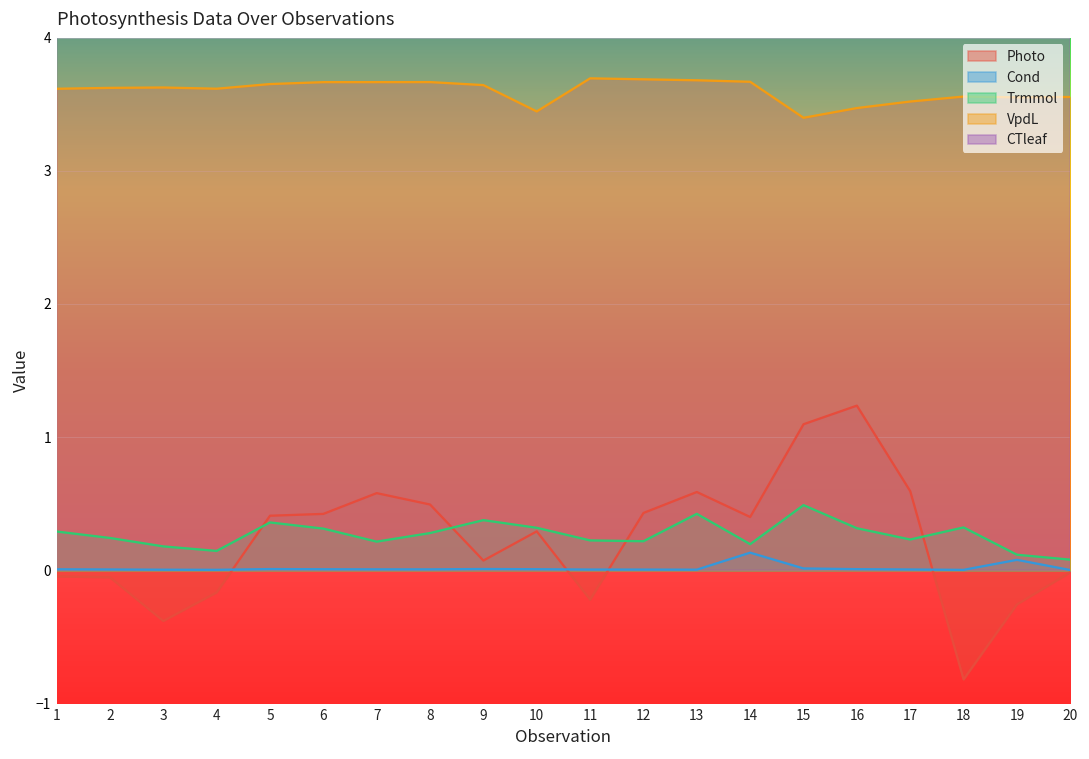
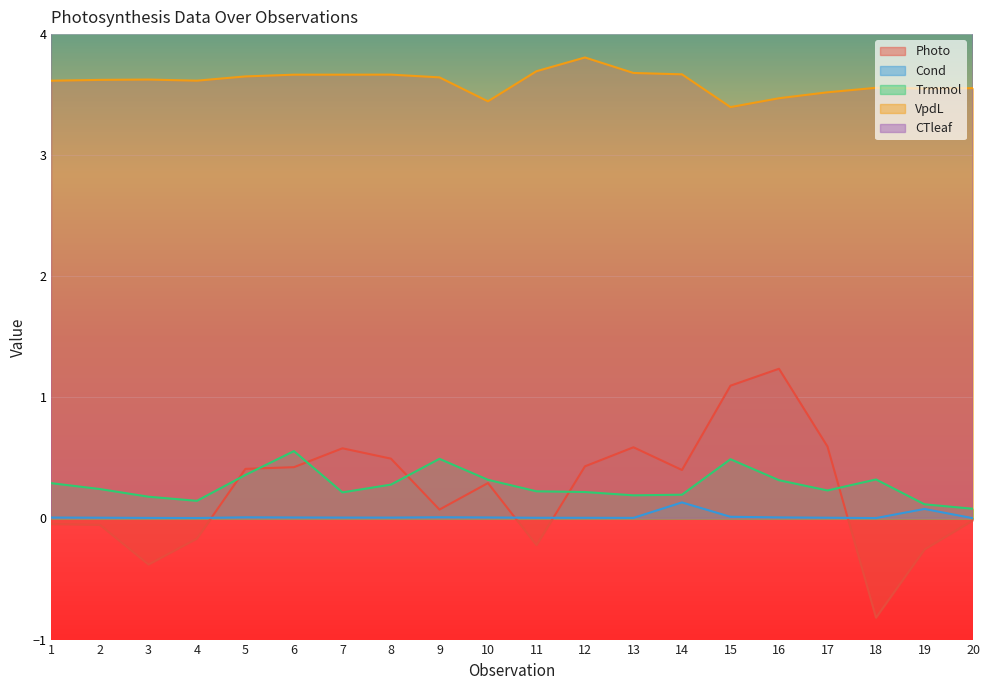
Trmmol, 6: 0.31 -> 0.56
Trmmol, 9: 0.38 -> 0.49
VpdL, 12: 3.69 -> 3.81
Trmmol, 13: 0.42 -> 0.19
